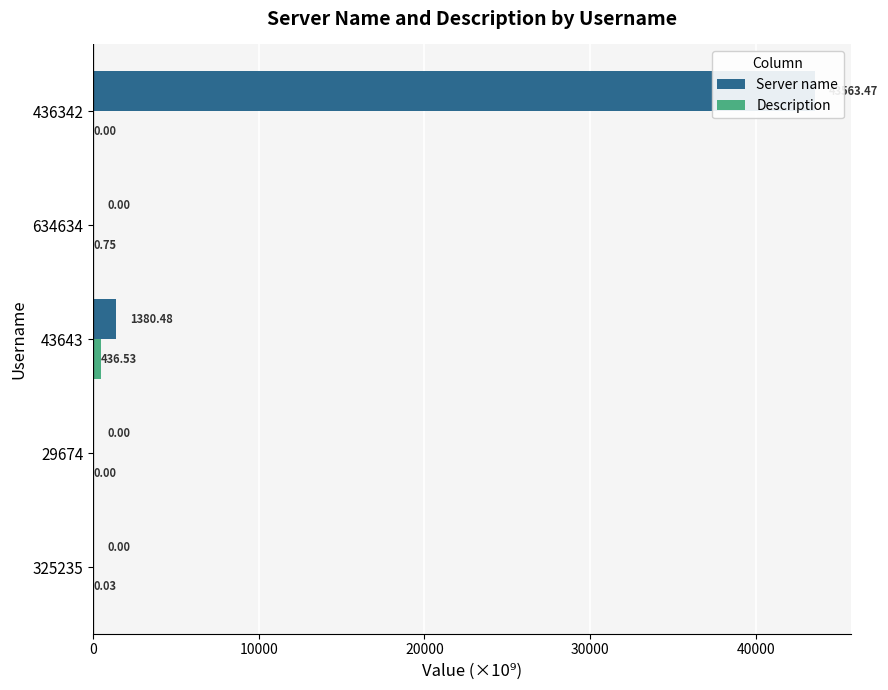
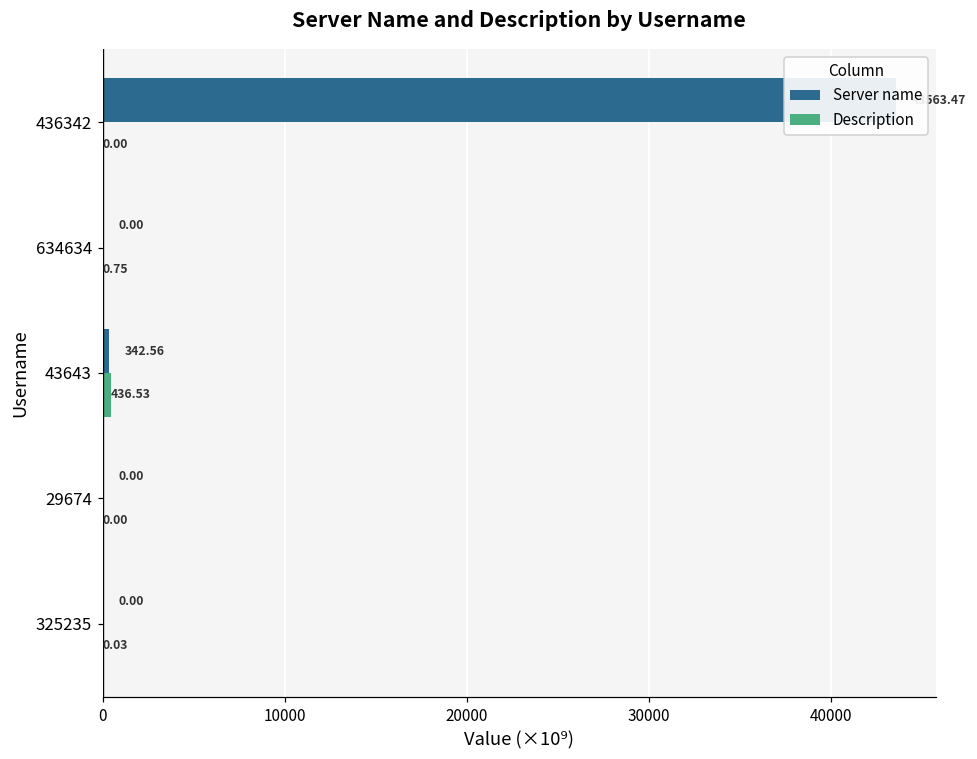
Server name, 43643: 1380.48 -> 342.56
